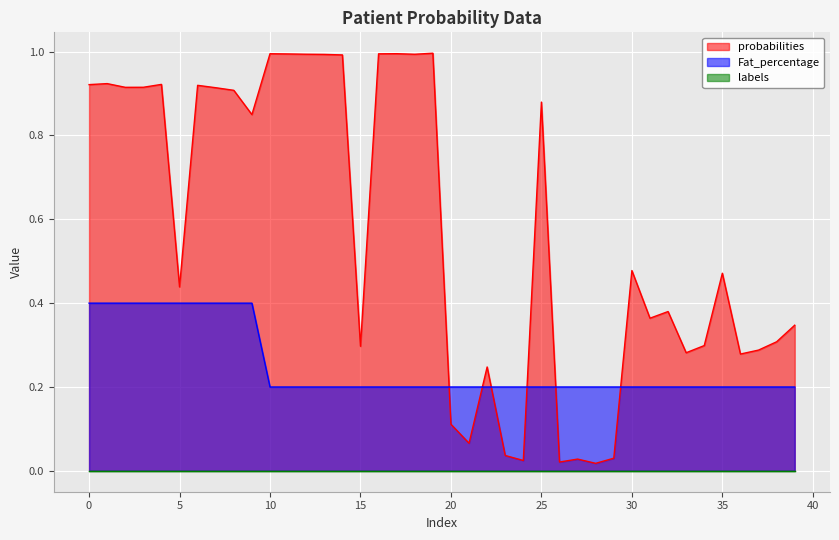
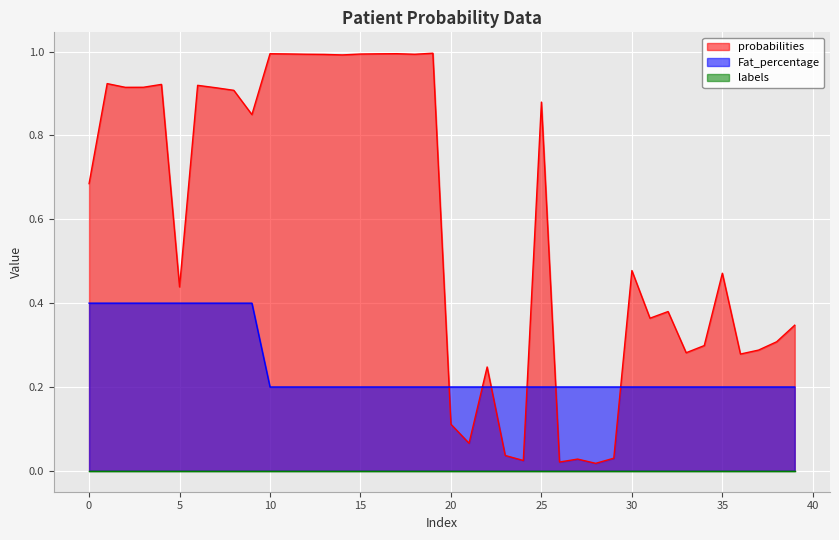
probabilities, 0: 0.92 -> 0.69
probabilities, 15: 0.30 -> 0.99
